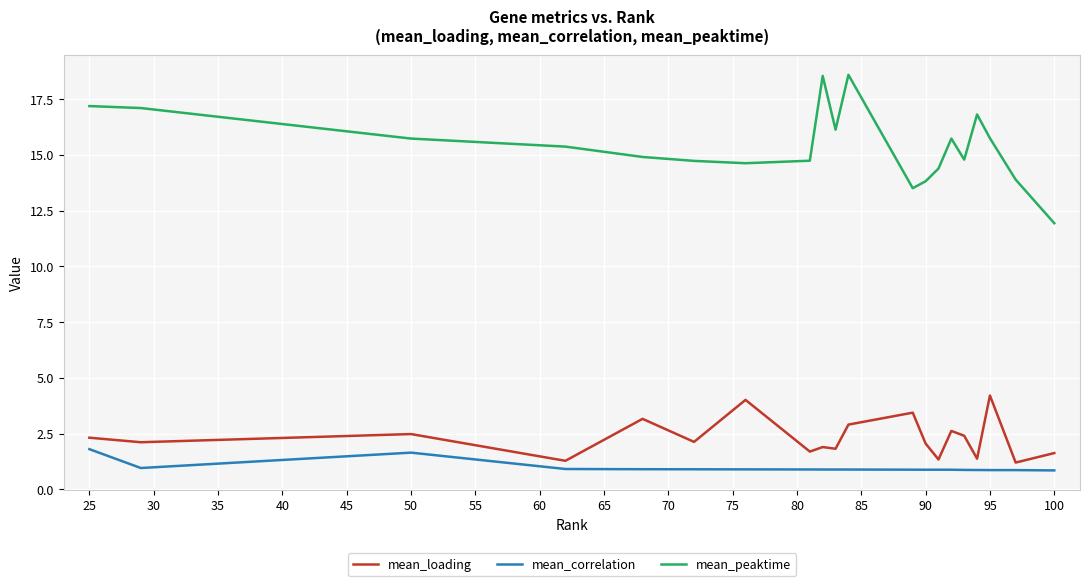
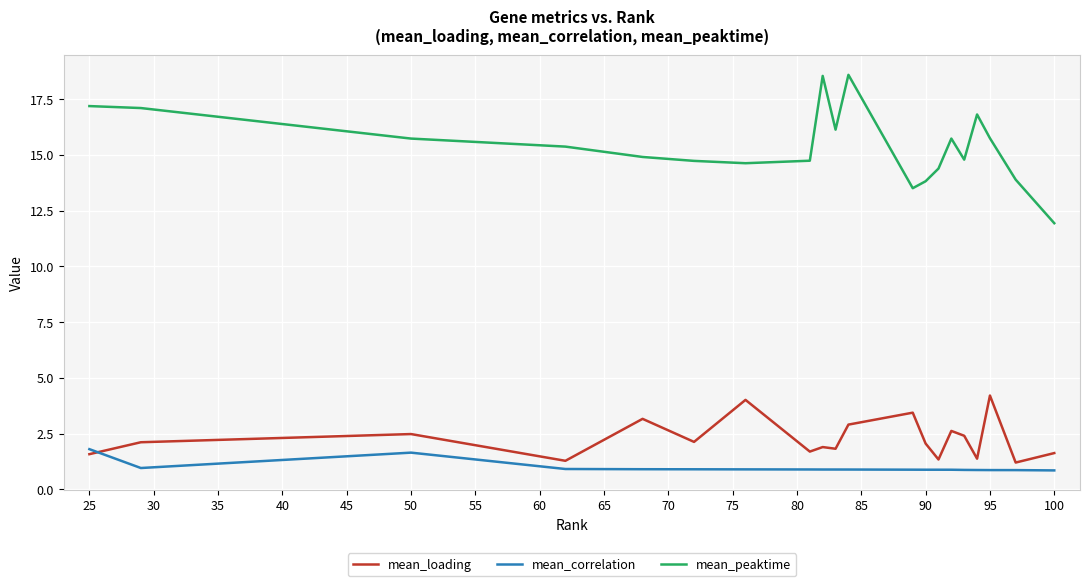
mean_loading, 25: 2.3 -> 1.6
